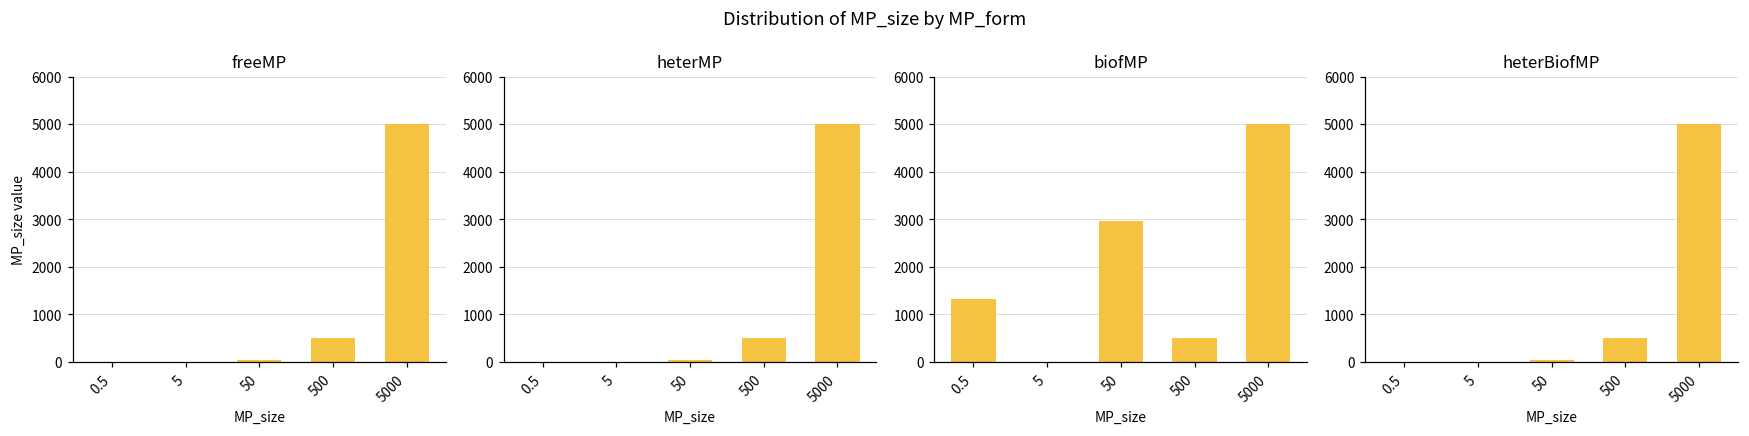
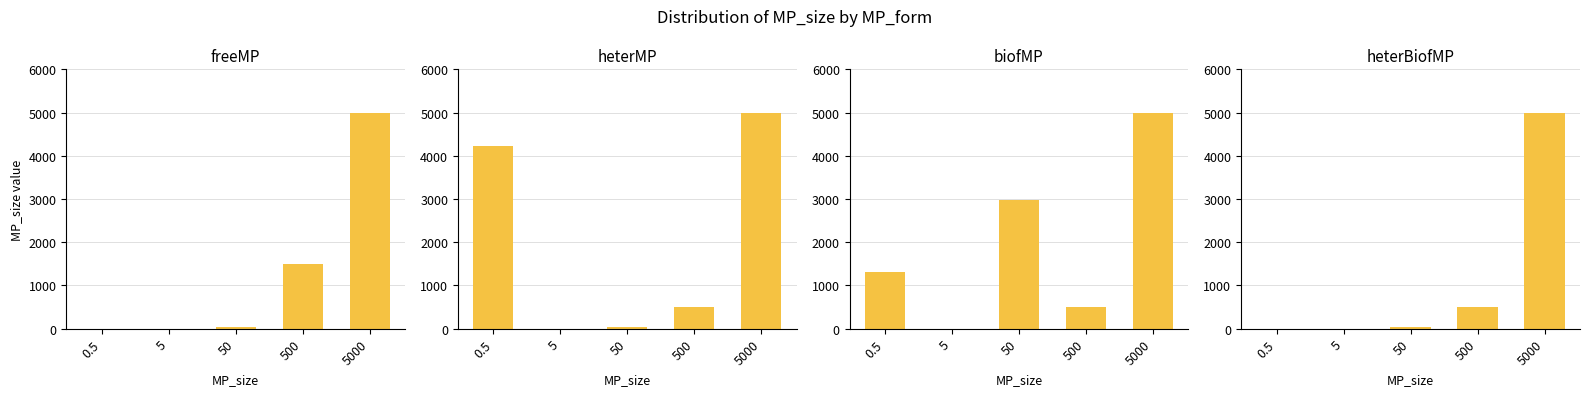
freeMP, 500: 500 -> 1500
heterMP, 0.5: 0 -> 4200
